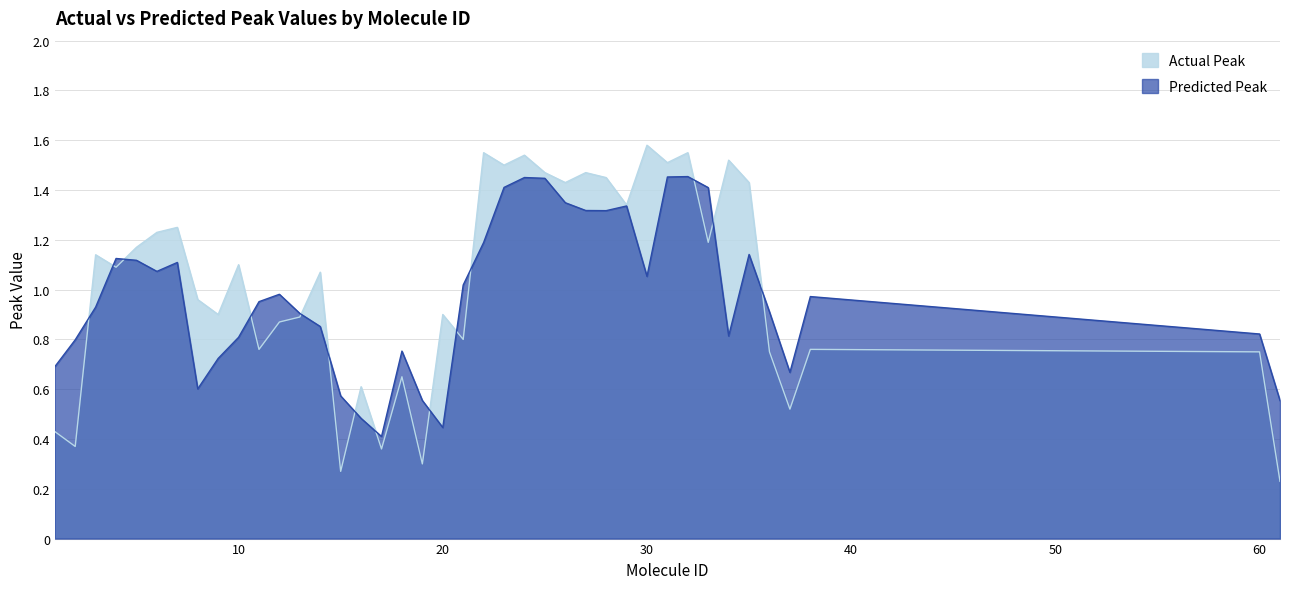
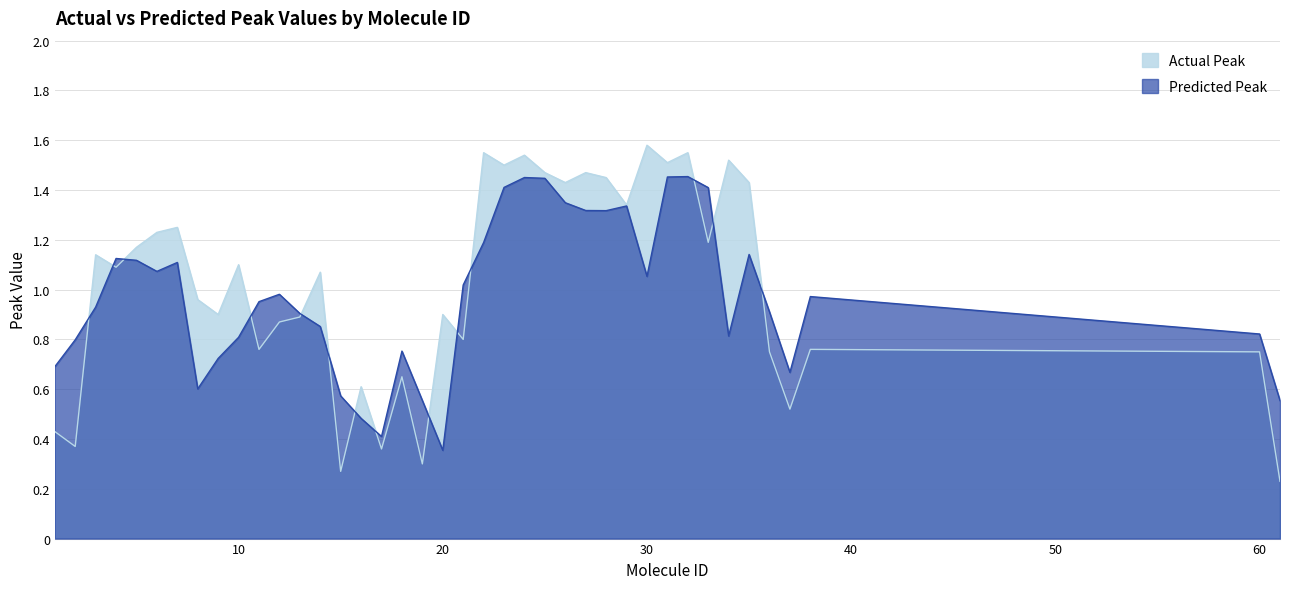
Predicted Peak, 20: 0.45 -> 0.35
